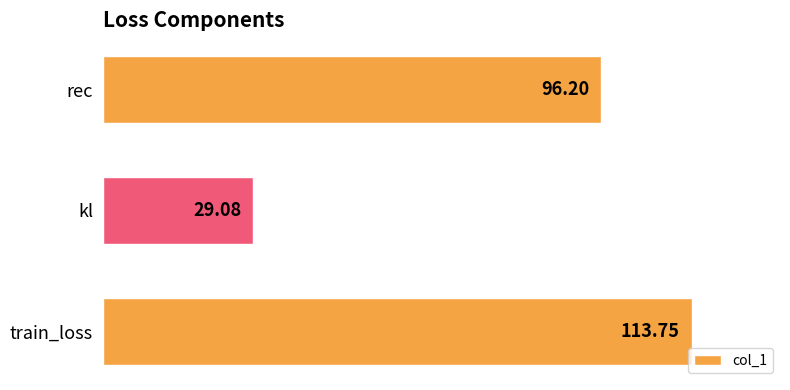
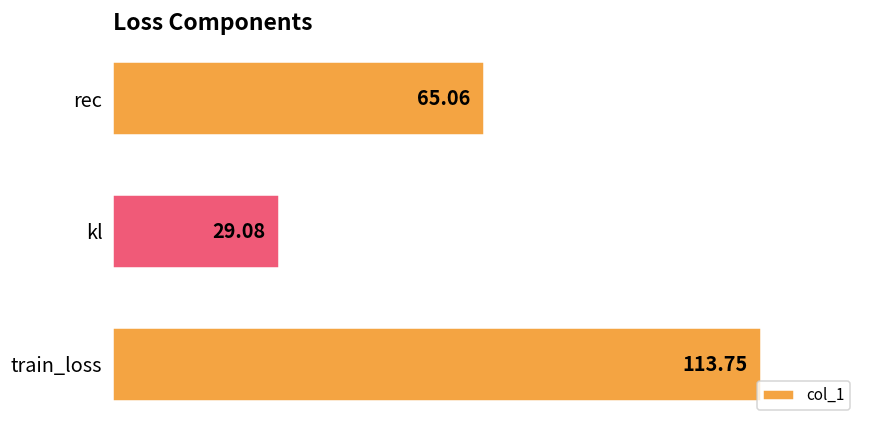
rec: 96.20 -> 65.06
